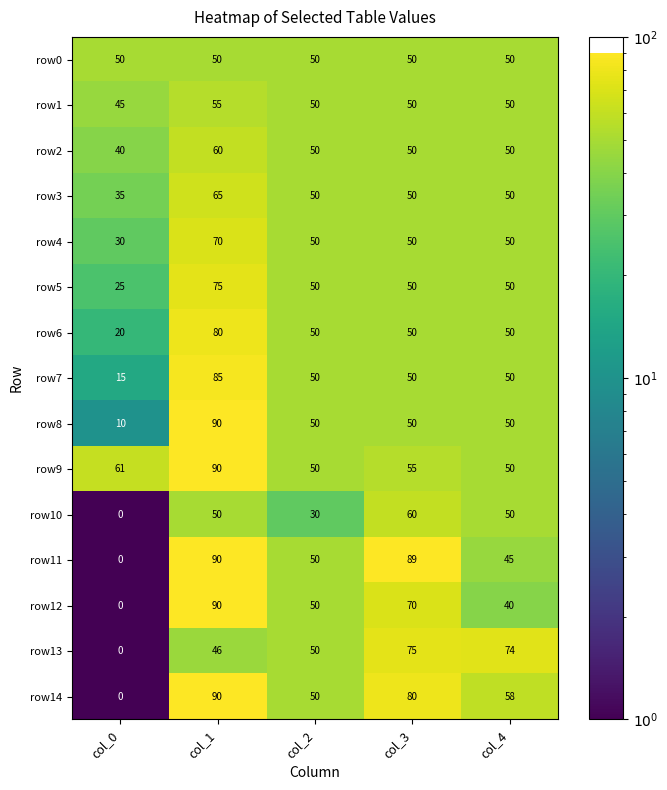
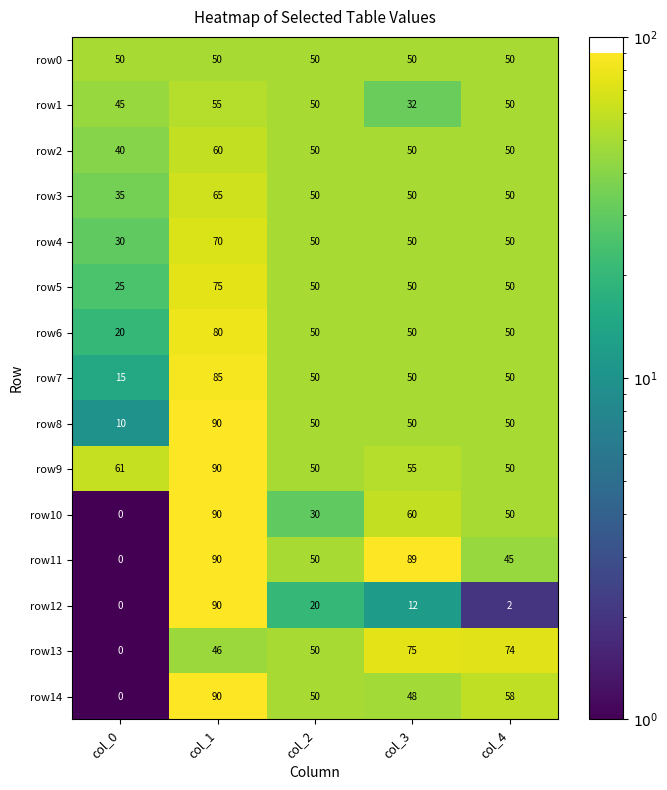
row1, col_3: 50 -> 32
row10, col_1: 50 -> 90
row12, col_2: 50 -> 20
row12, col_3: 70 -> 12
row12, col_4: 40 -> 2
row14, col_3: 80 -> 48
